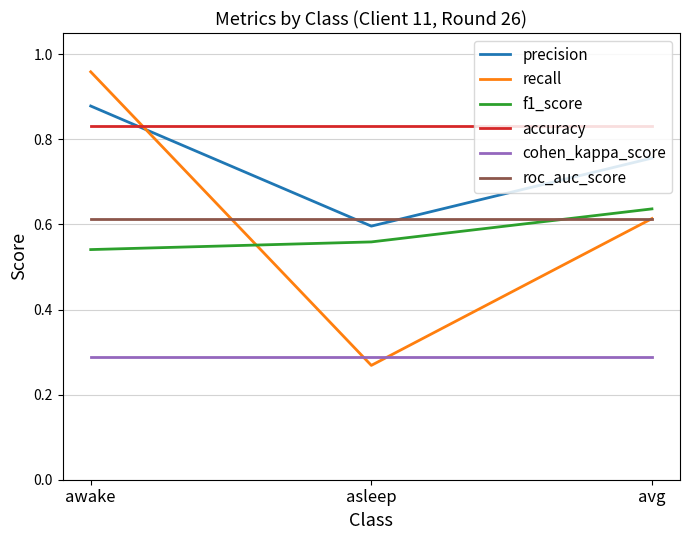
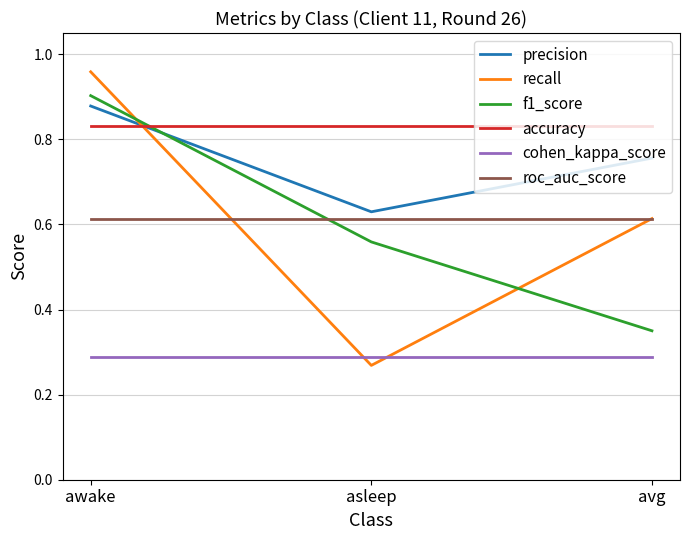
f1_score, awake: 0.54 -> 0.90
precision, asleep: 0.60 -> 0.63
f1_score, avg: 0.64 -> 0.35
